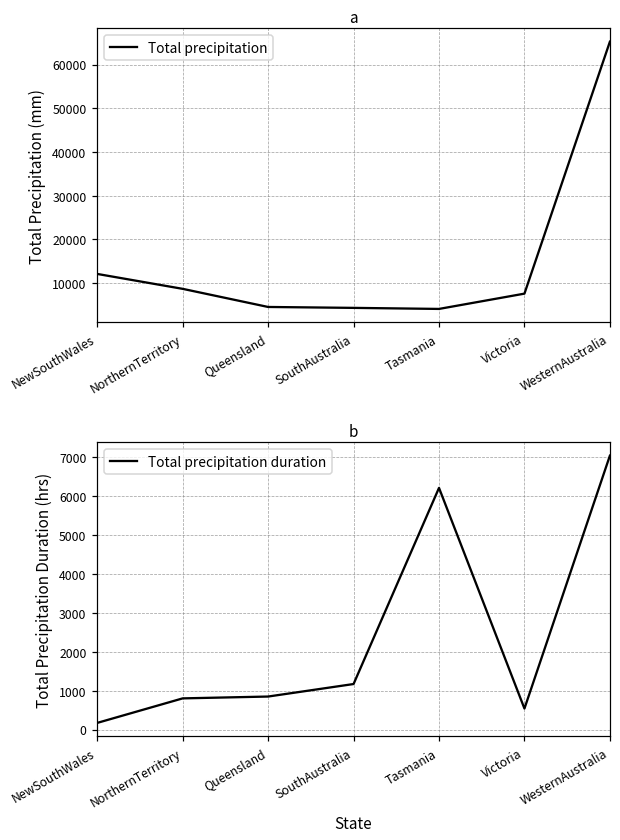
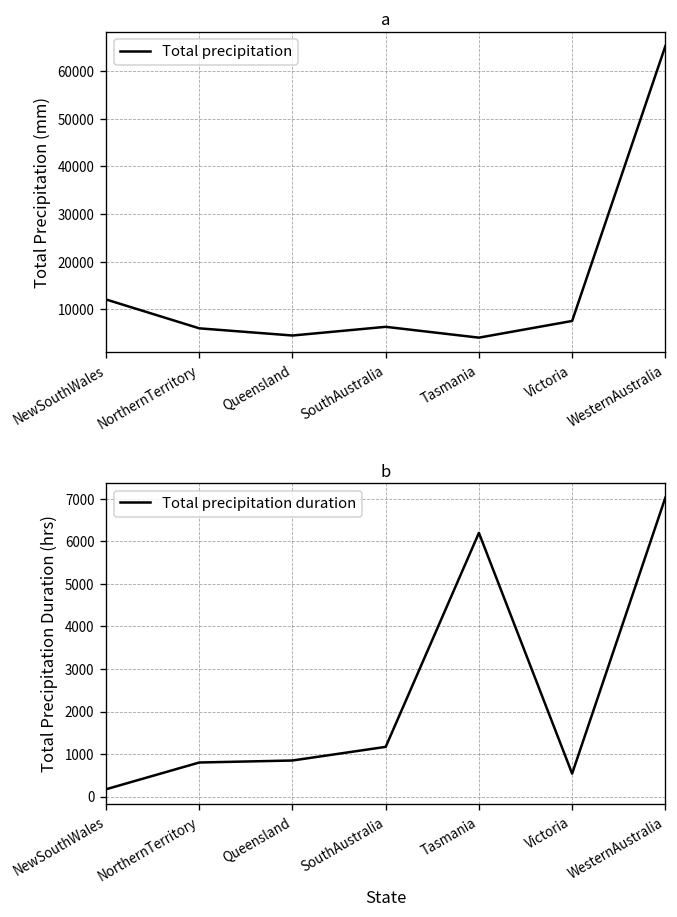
a, NorthernTerritory: 9000 -> 6000
a, SouthAustralia: 4000 -> 6000
